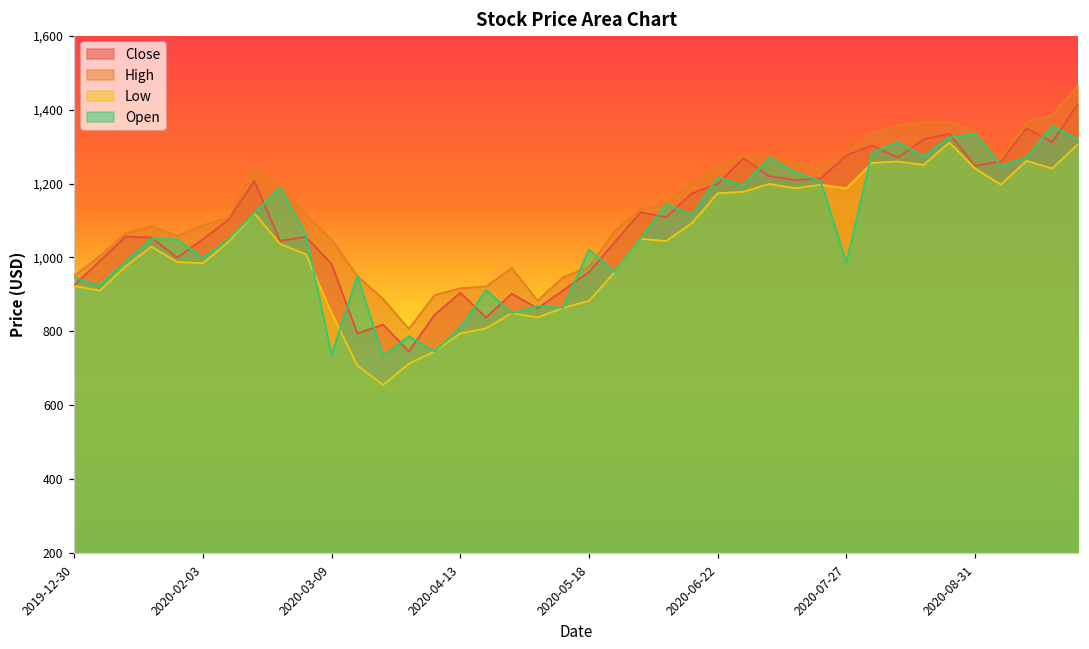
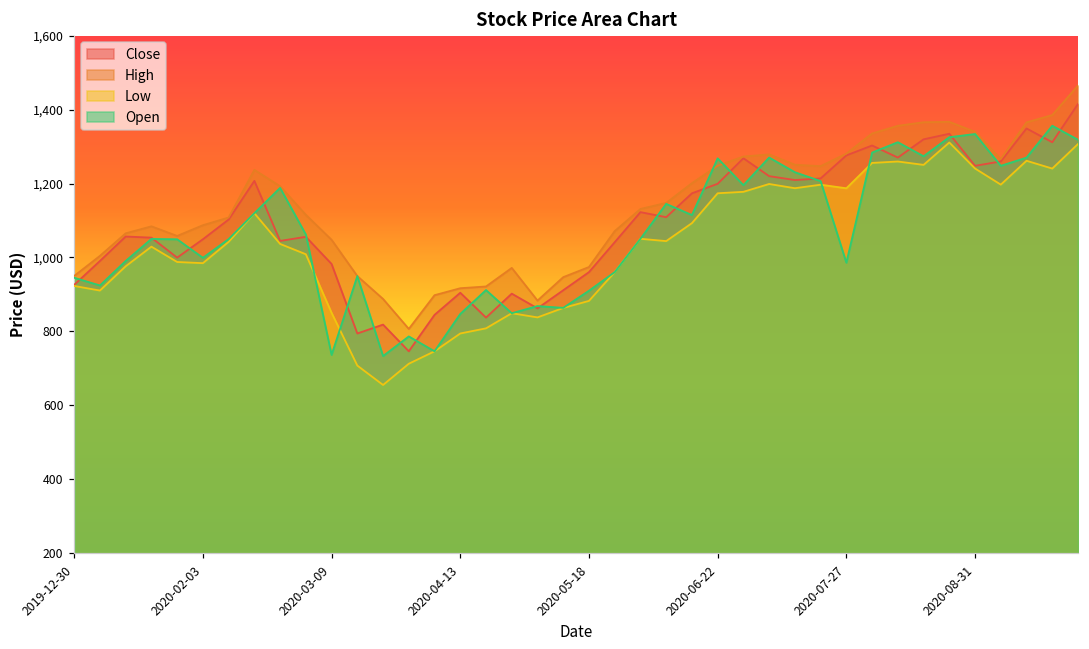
Open, 2020-04-13: 810 -> 850
Open, 2020-05-18: 1,020 -> 910
Open, 2020-06-22: 1,220 -> 1,270
